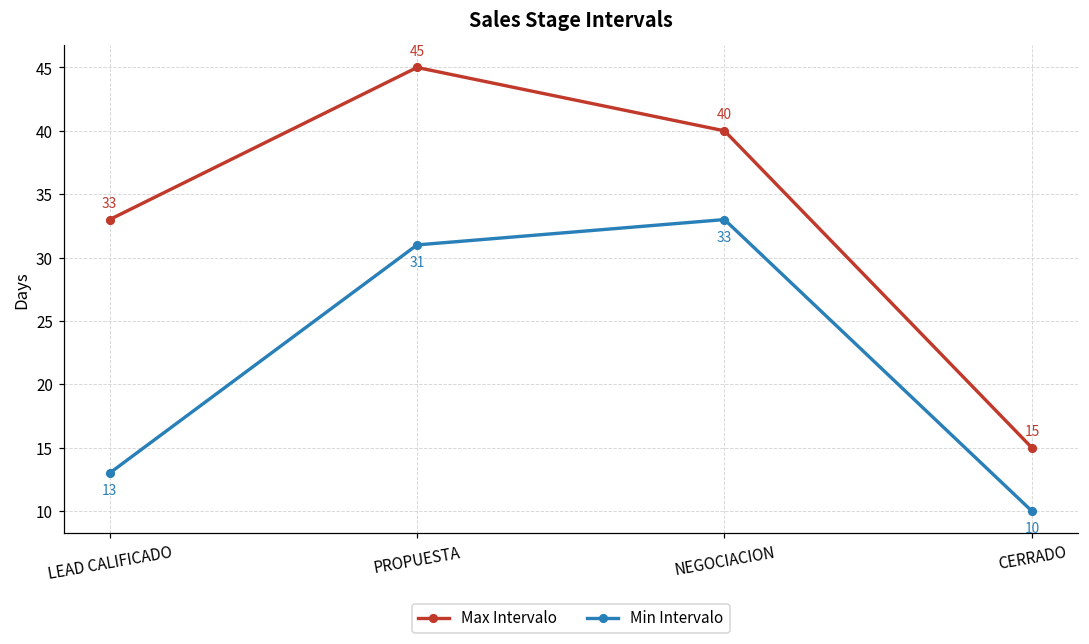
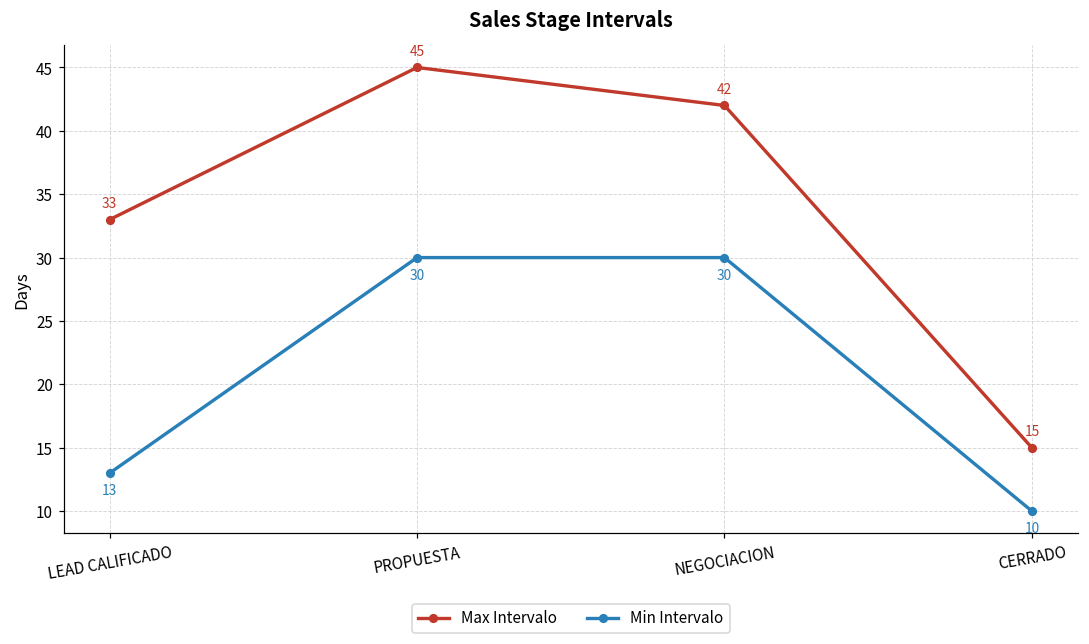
Min Intervalo, PROPUESTA: 31 -> 30
Max Intervalo, NEGOCIACION: 40 -> 42
Min Intervalo, NEGOCIACION: 33 -> 30
